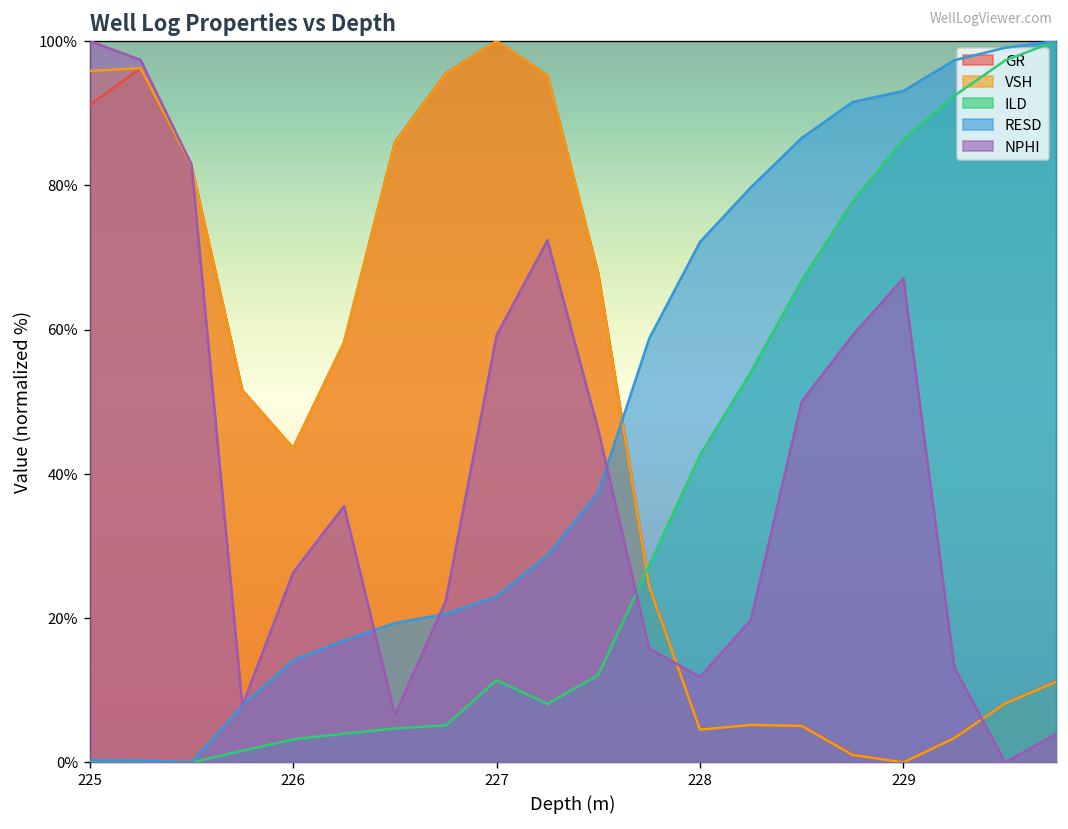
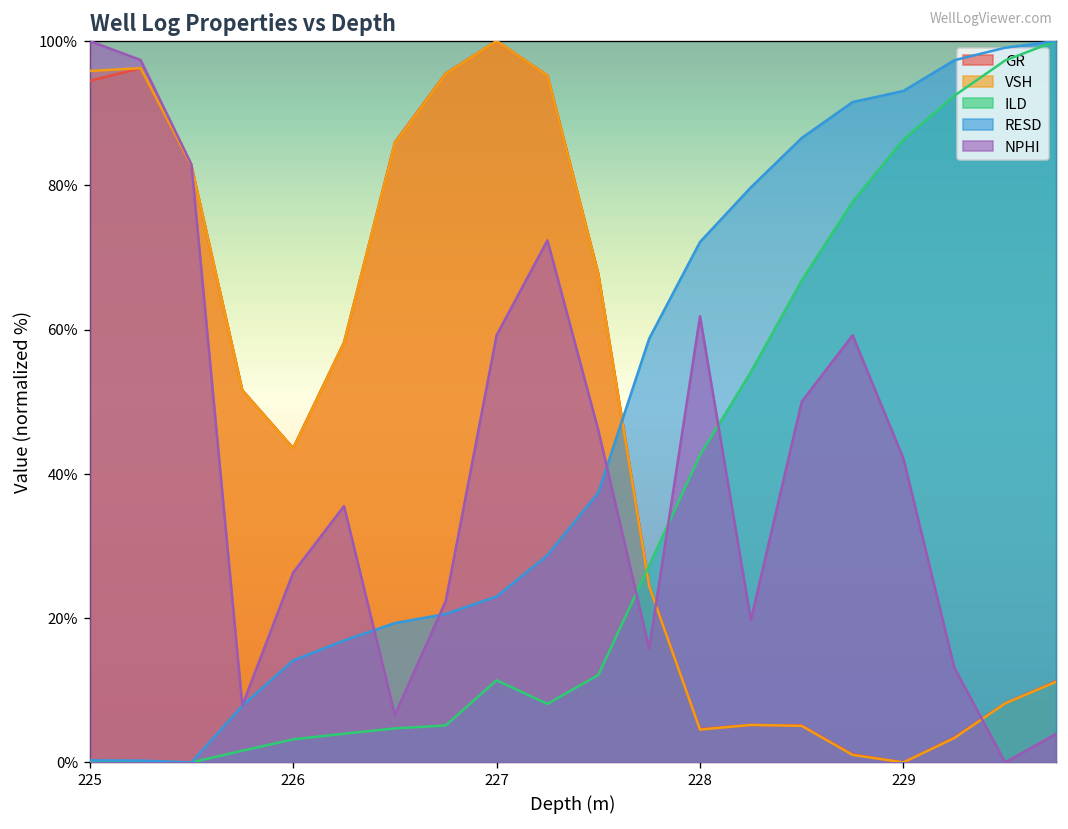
GR, 225: 91% -> 94%
NPHI, 228: 12% -> 62%
NPHI, 229: 67% -> 42%
